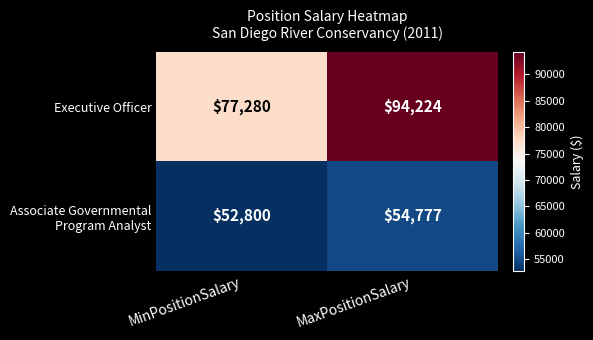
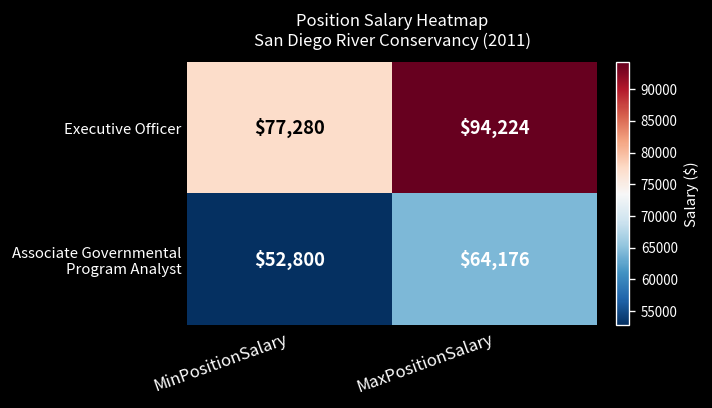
Associate Governmental Program Analyst, MaxPositionSalary: $54,777 -> $64,176
